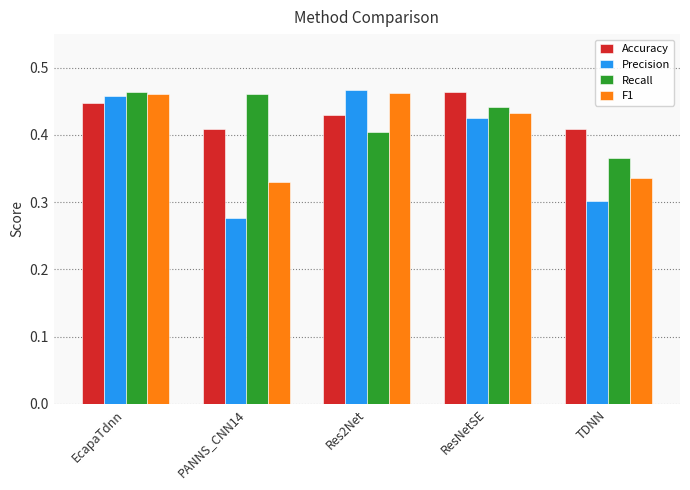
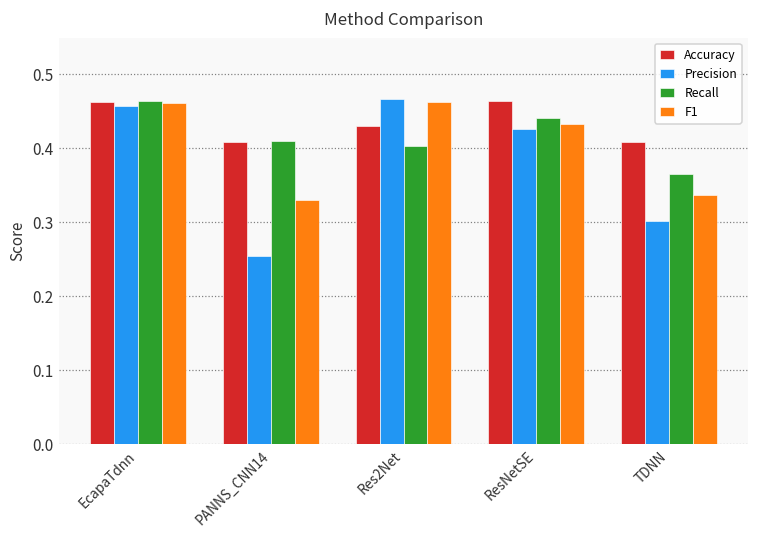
Accuracy, EcapaTdnn: 0.45 -> 0.46
Precision, PANNS_CNN14: 0.28 -> 0.25
Recall, PANNS_CNN14: 0.46 -> 0.41
